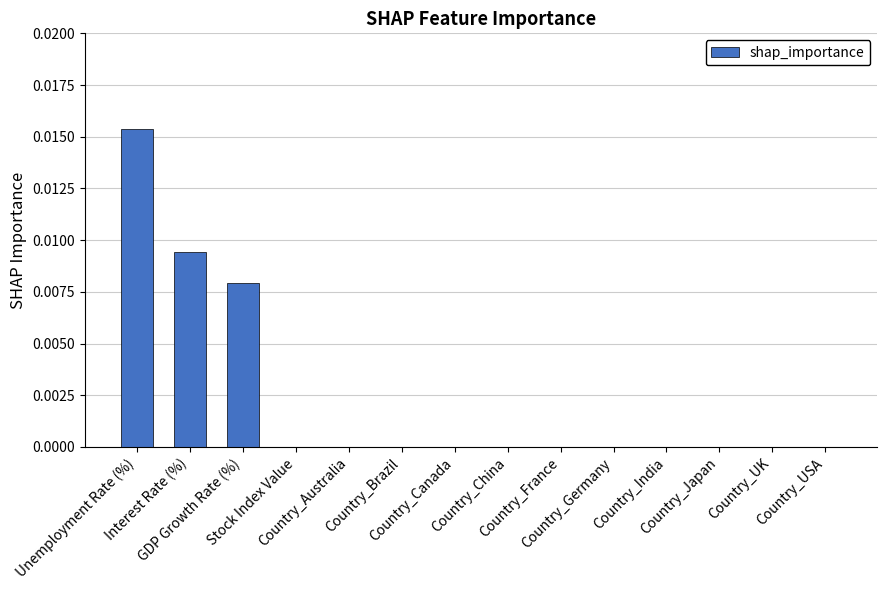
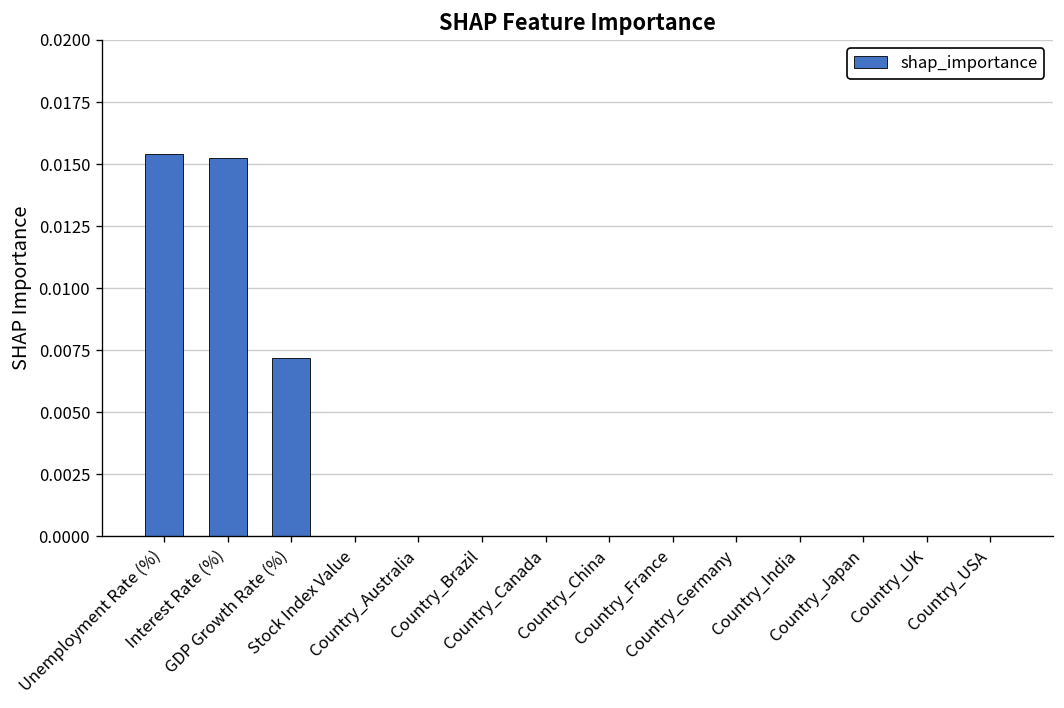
Interest Rate (%): 0.0094 -> 0.0152
GDP Growth Rate (%): 0.0079 -> 0.0072
